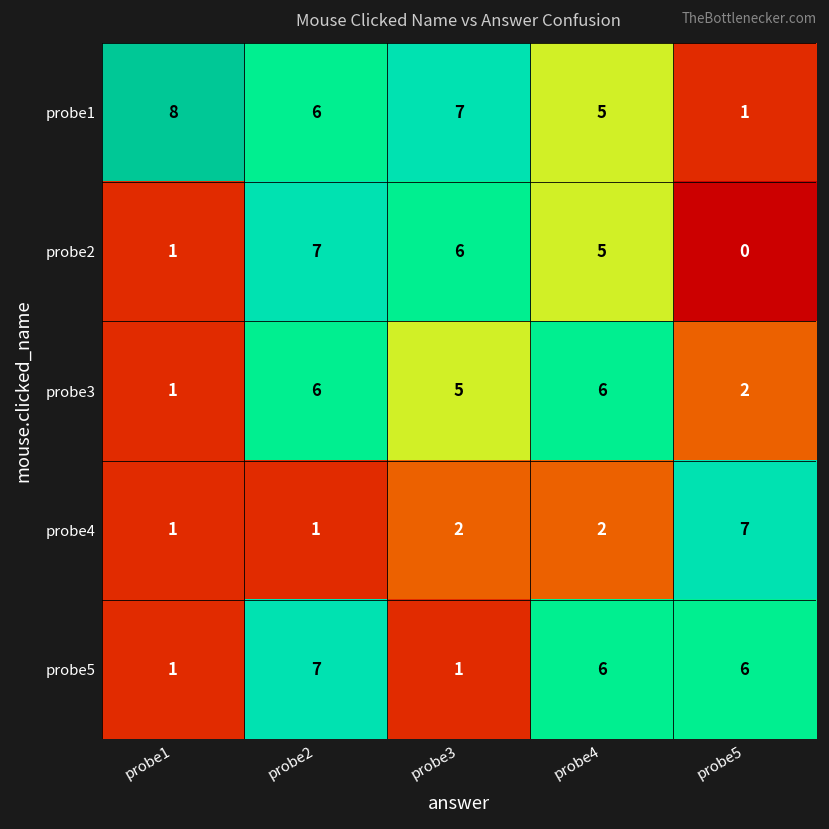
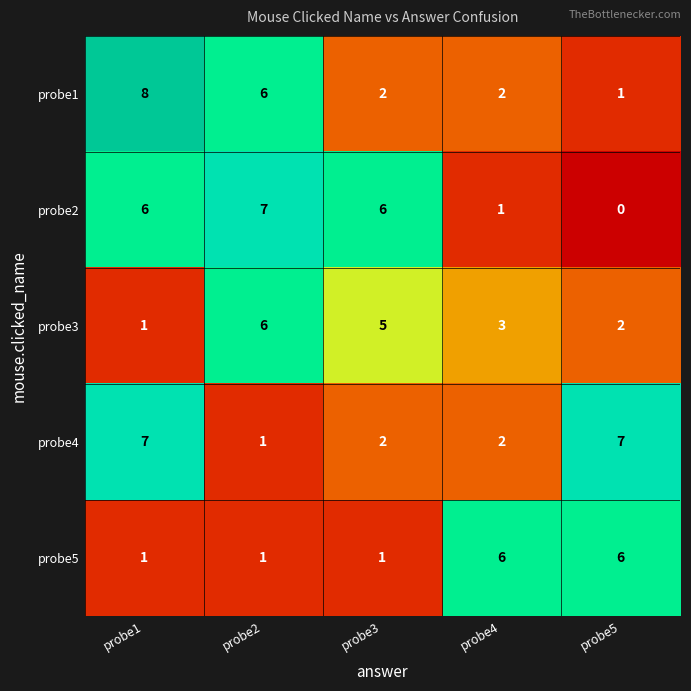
probe1, probe3: 7 -> 2
probe1, probe4: 5 -> 2
probe2, probe1: 1 -> 6
probe2, probe4: 5 -> 1
probe3, probe4: 6 -> 3
probe4, probe1: 1 -> 7
probe5, probe2: 7 -> 1
